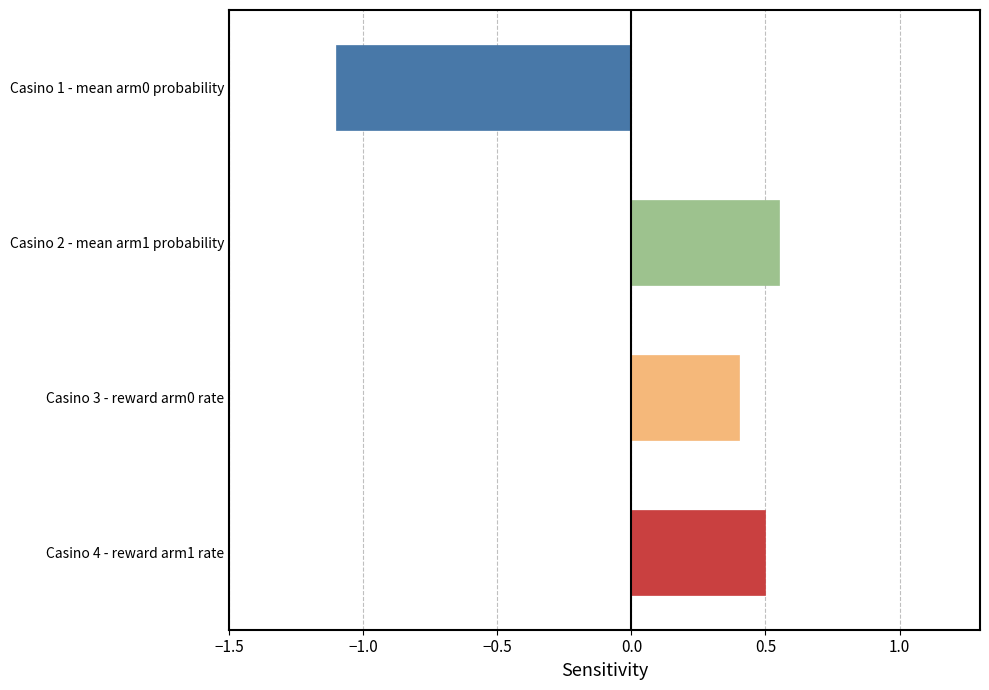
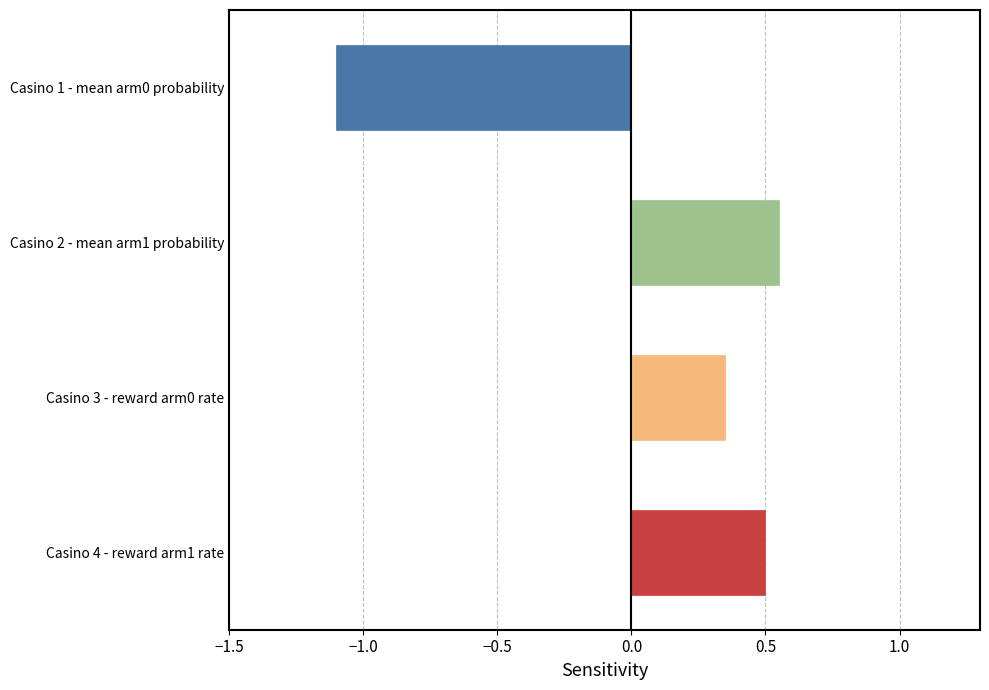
Casino 3 - reward arm0 rate: 0.40 -> 0.35
